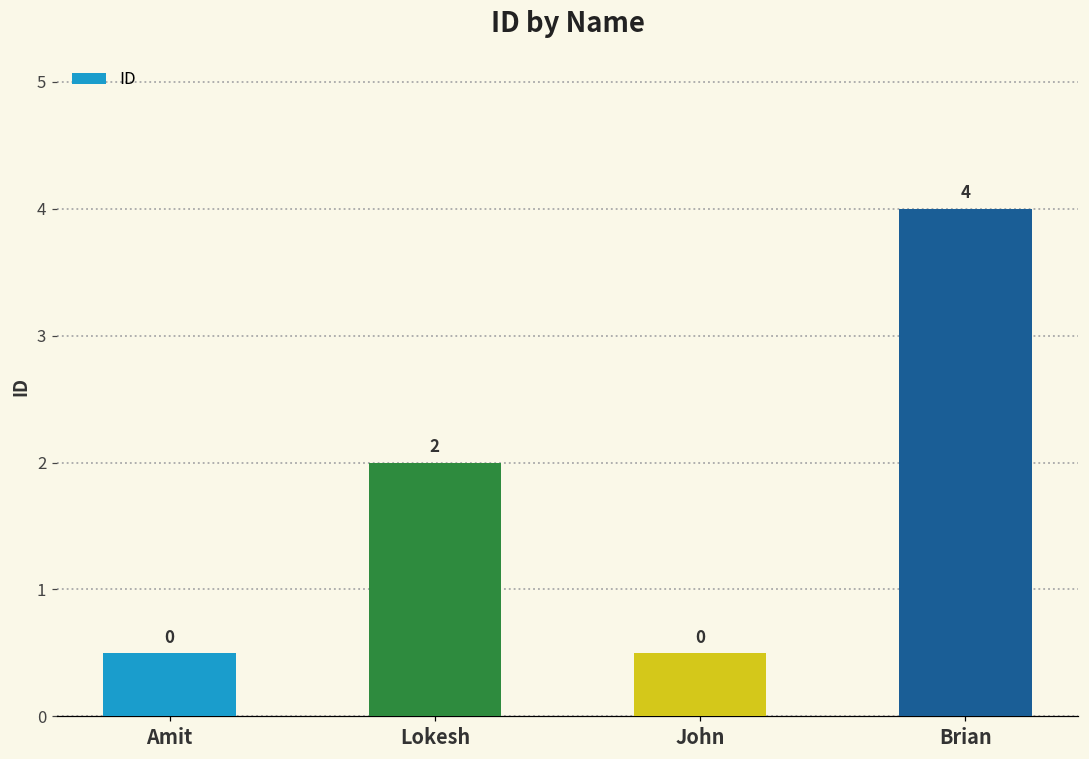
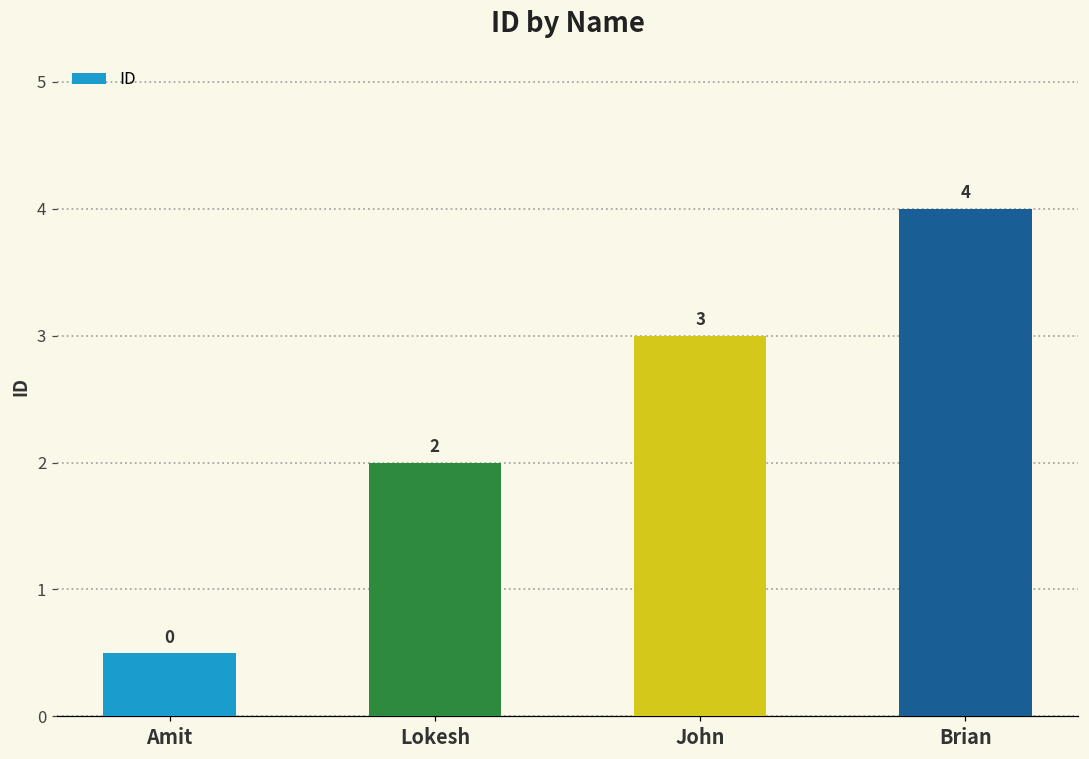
John: 0 -> 3
